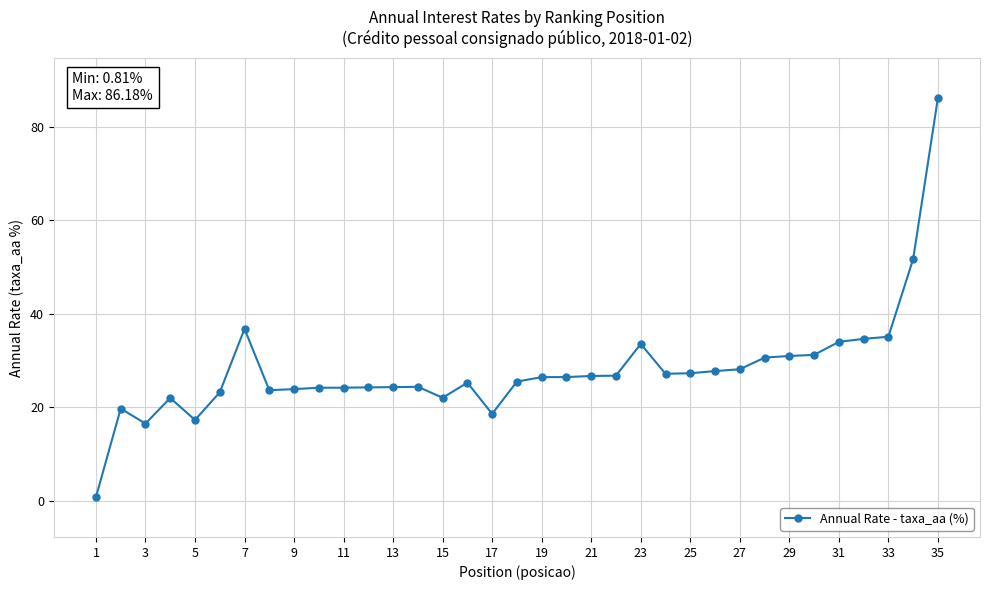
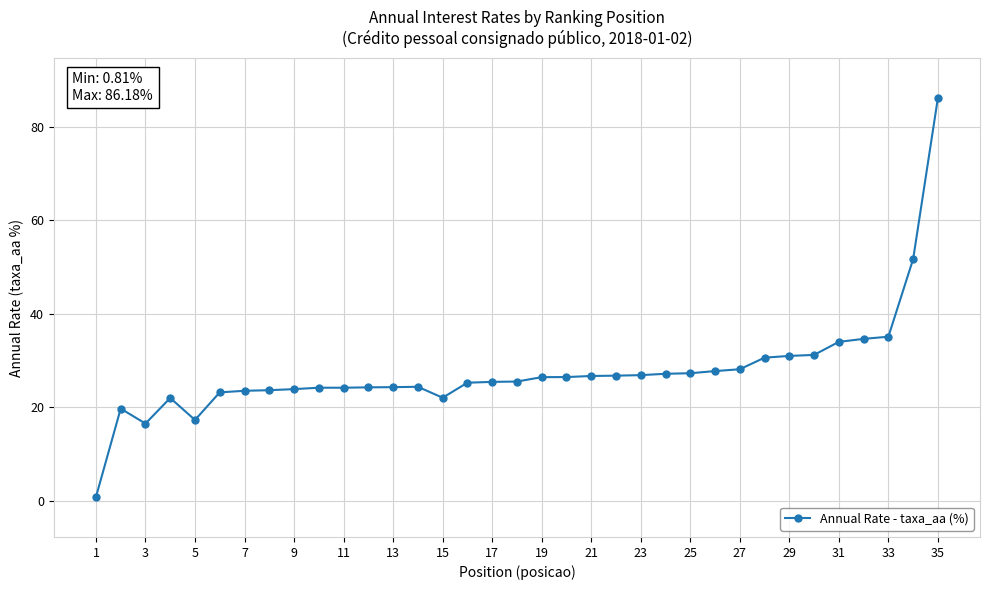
7: 37 -> 24
17: 19 -> 25
23: 34 -> 27
